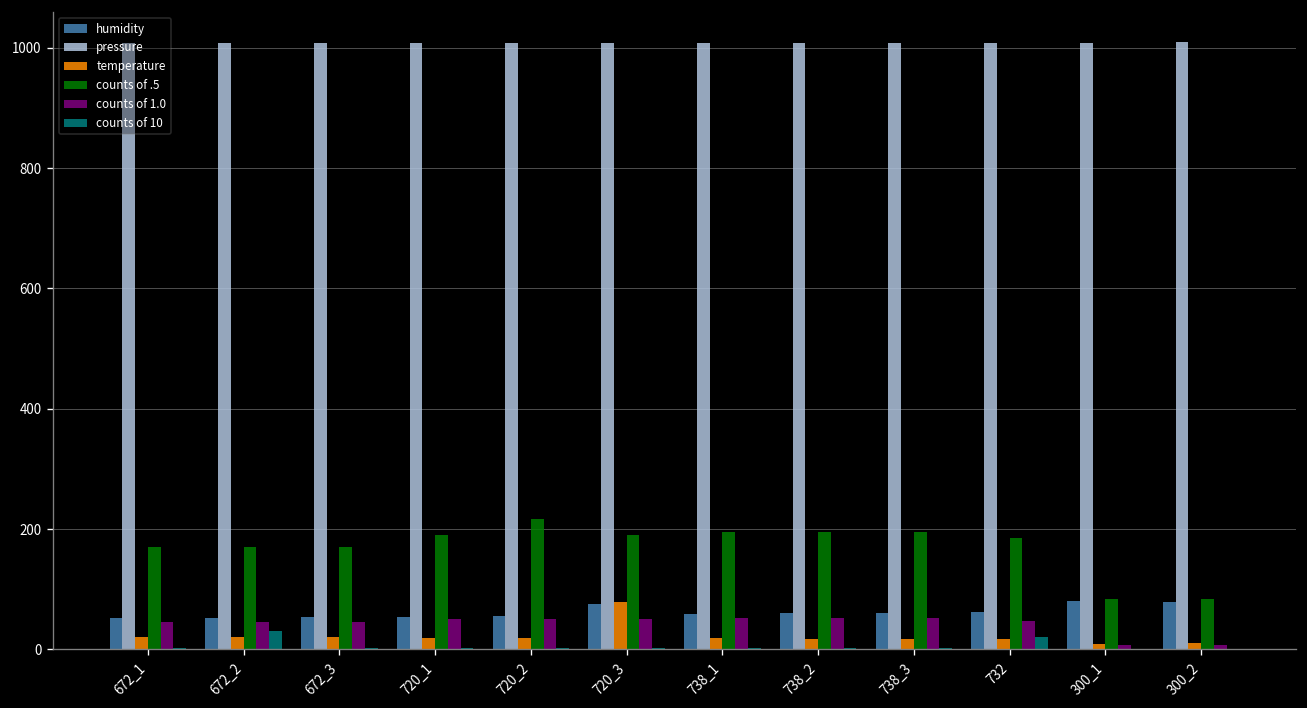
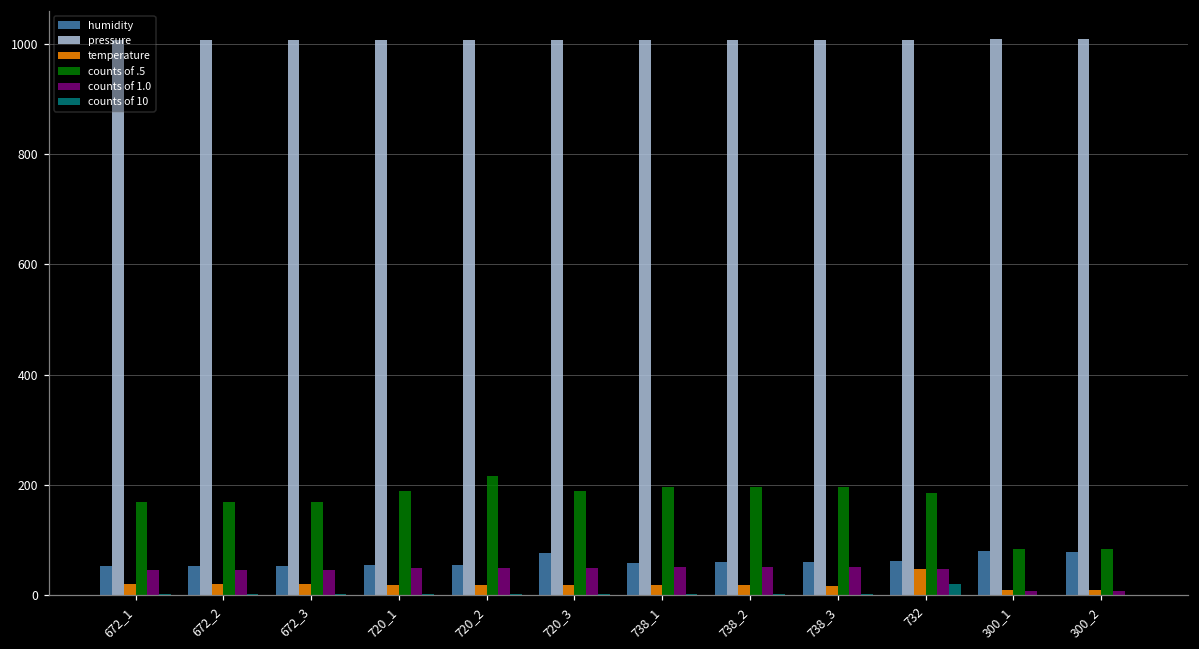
counts of 10, 672_2: 30 -> 0
temperature, 720_3: 80 -> 20
temperature, 732: 20 -> 50
